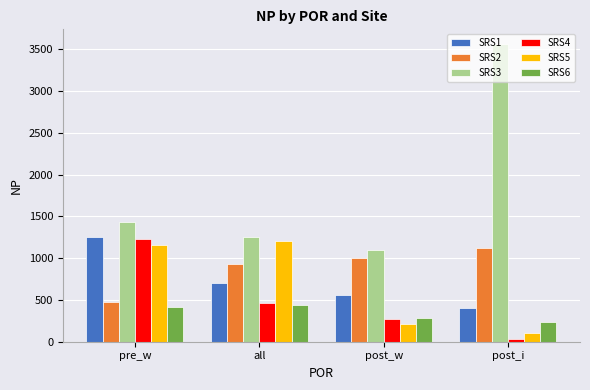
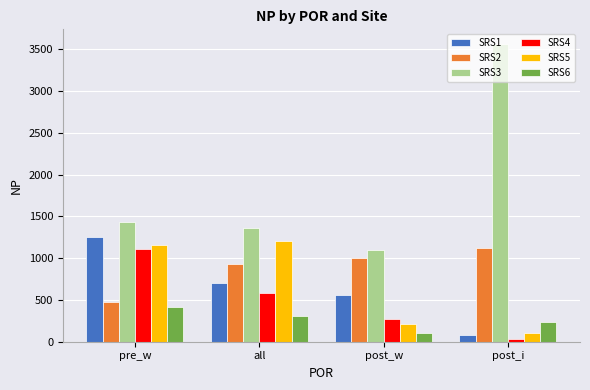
SRS4, pre_w: 1200 -> 1100
SRS3, all: 1300 -> 1400
SRS4, all: 500 -> 600
SRS6, all: 400 -> 300
SRS6, post_w: 300 -> 100
SRS1, post_i: 400 -> 100
